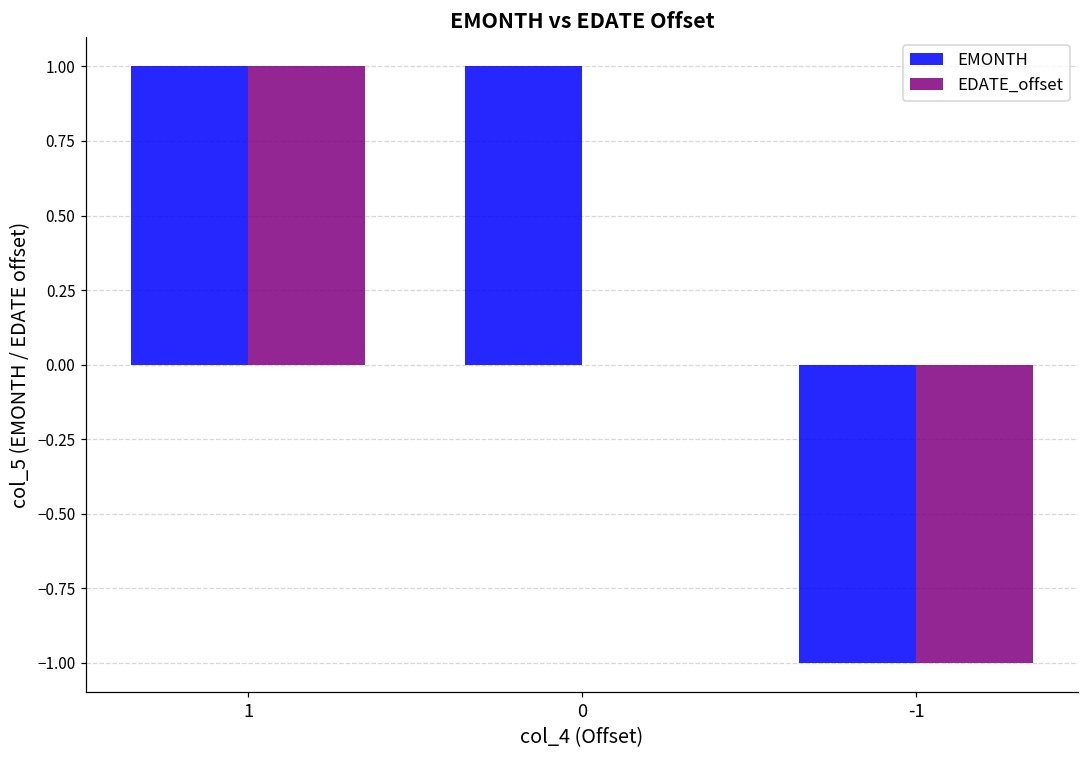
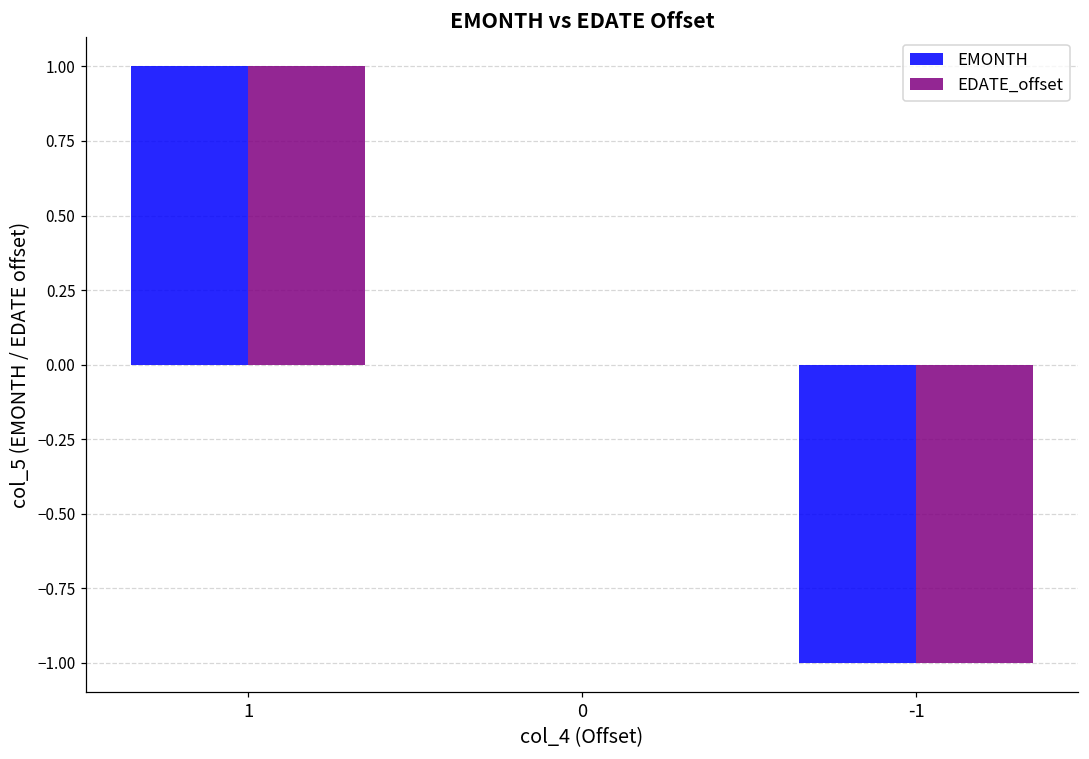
EMONTH, 0: 1 -> 0
